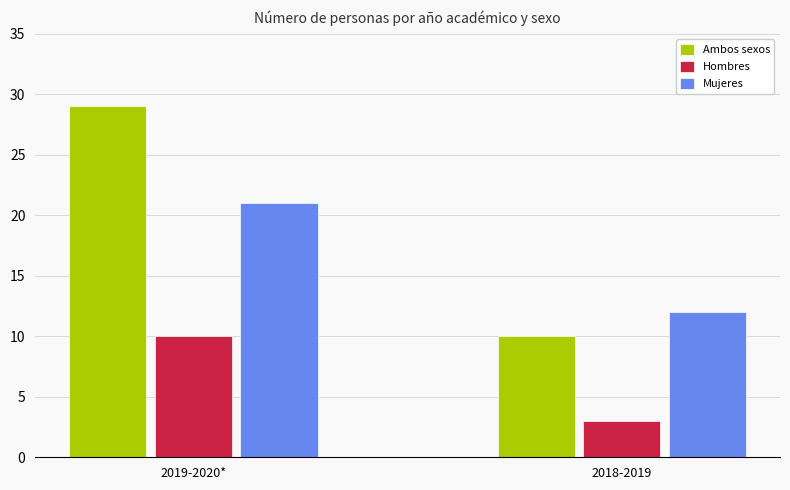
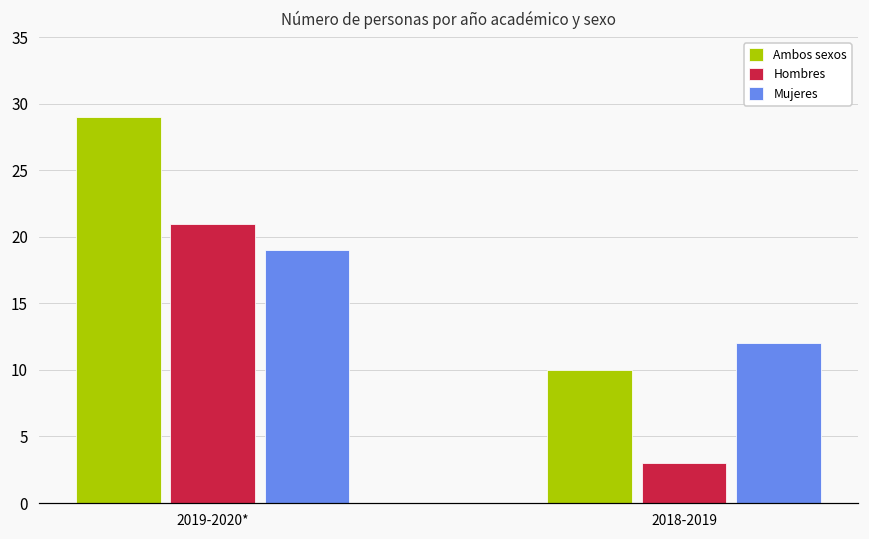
Hombres, 2019-2020*: 10 -> 21
Mujeres, 2019-2020*: 21 -> 19
